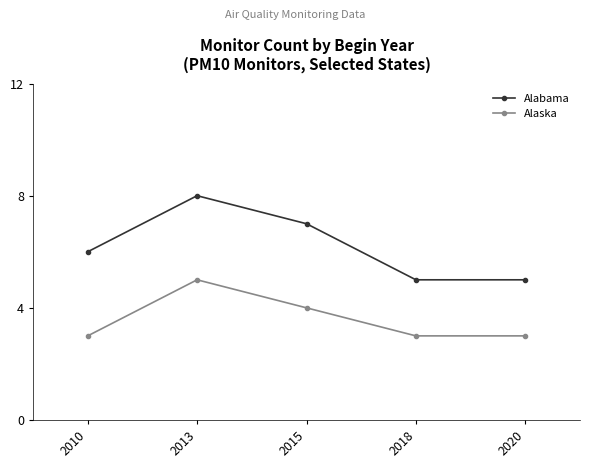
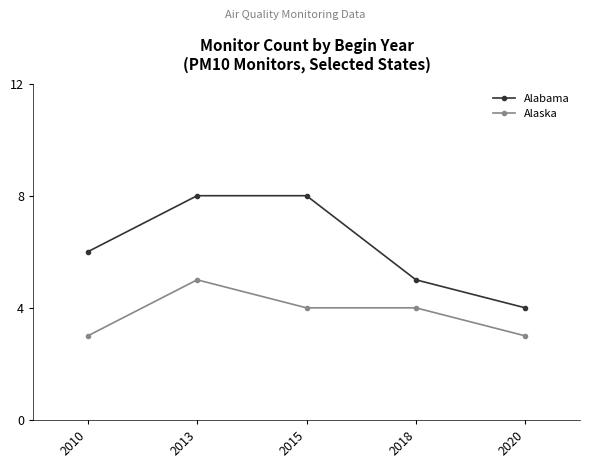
Alabama, 2015: 7 -> 8
Alaska, 2018: 3 -> 4
Alabama, 2020: 5 -> 4
